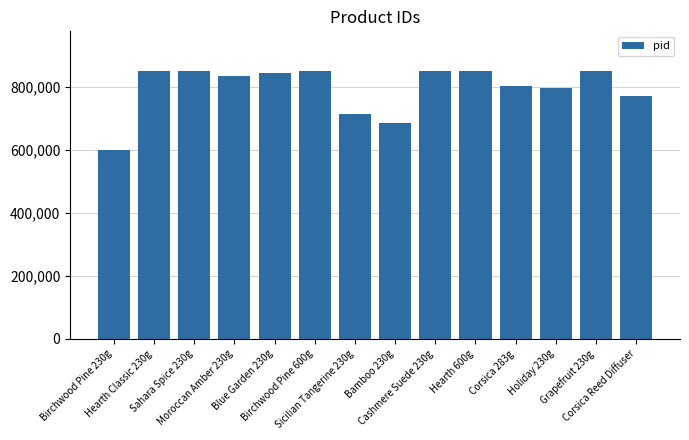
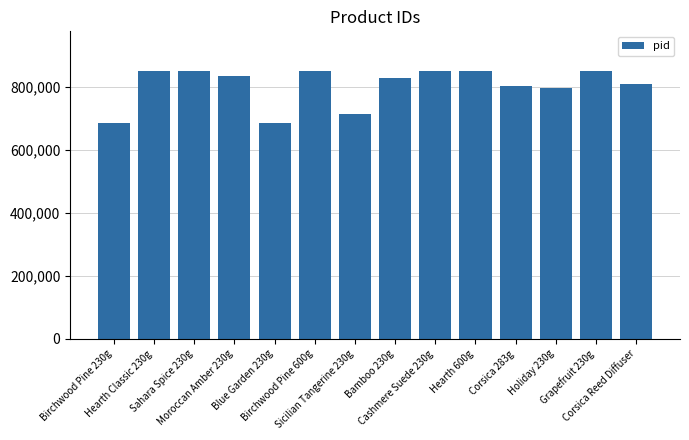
Birchwood Pine 230g: 600,000 -> 680,000
Blue Garden 230g: 850,000 -> 680,000
Bamboo 230g: 680,000 -> 830,000
Corsica Reed Diffuser: 770,000 -> 810,000
